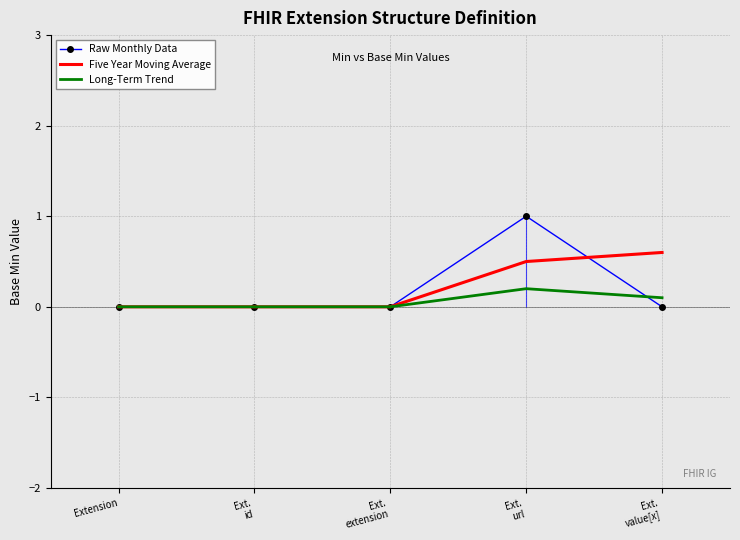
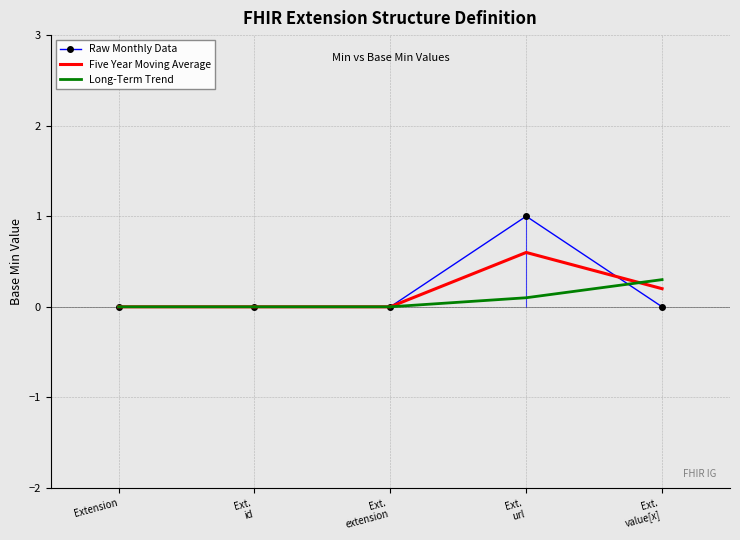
Five Year Moving Average, Ext. url: 0.5 -> 0.6
Long-Term Trend, Ext. url: 0.2 -> 0.1
Five Year Moving Average, Ext. value[x]: 0.6 -> 0.2
Long-Term Trend, Ext. value[x]: 0.1 -> 0.3
